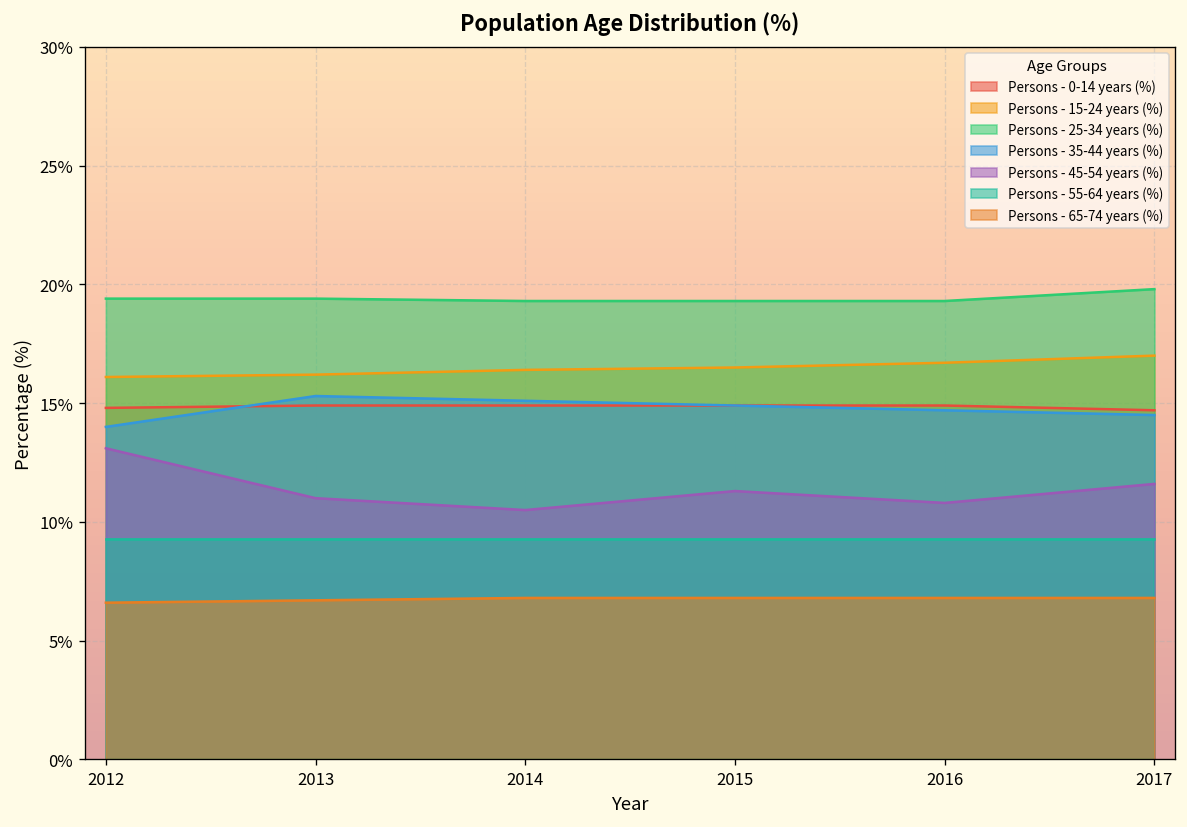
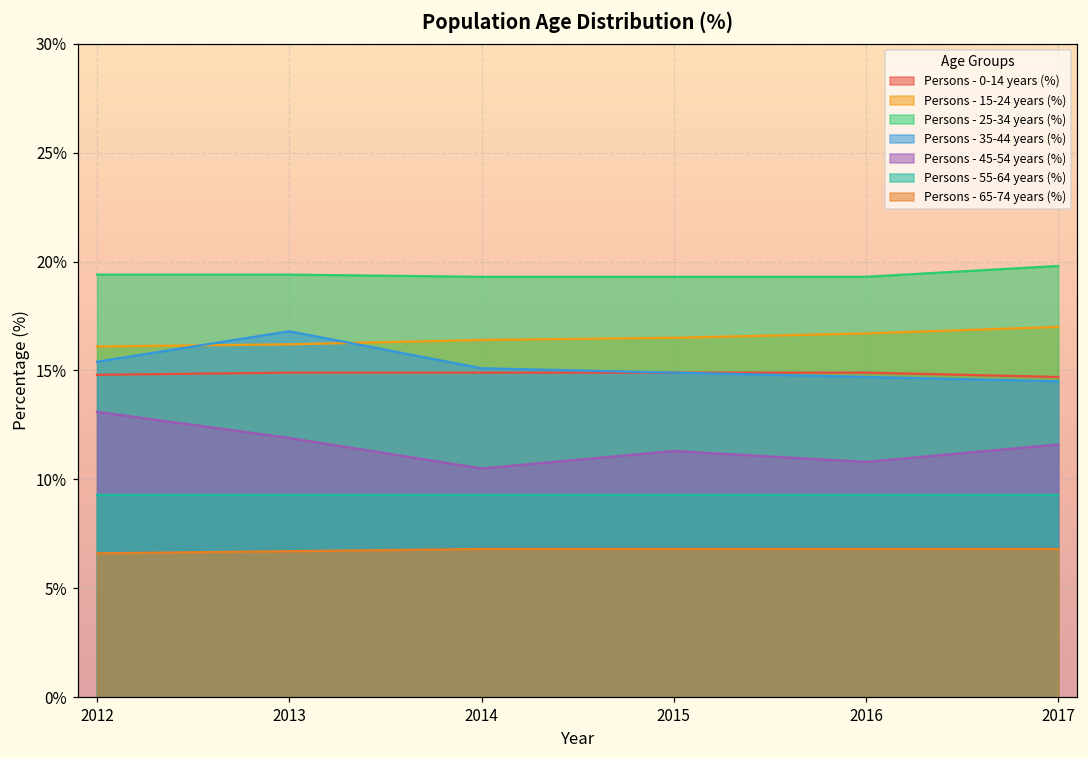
Persons - 35-44 years (%), 2012: 14.0% -> 15.4%
Persons - 35-44 years (%), 2013: 15.3% -> 16.8%
Persons - 45-54 years (%), 2013: 11.0% -> 11.9%
